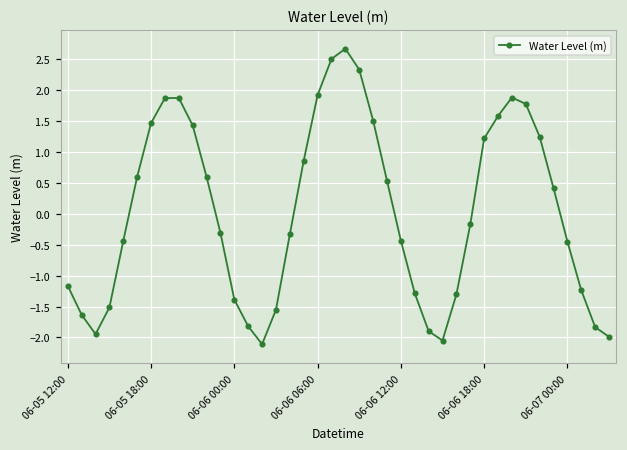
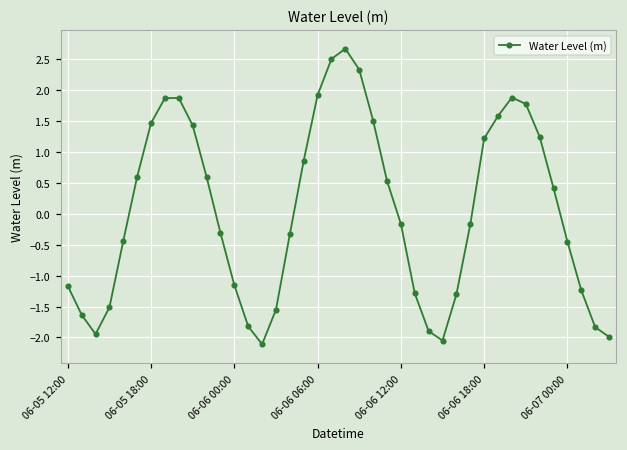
06-06 00:00: -1.4 -> -1.2
06-06 12:00: -0.4 -> -0.2
